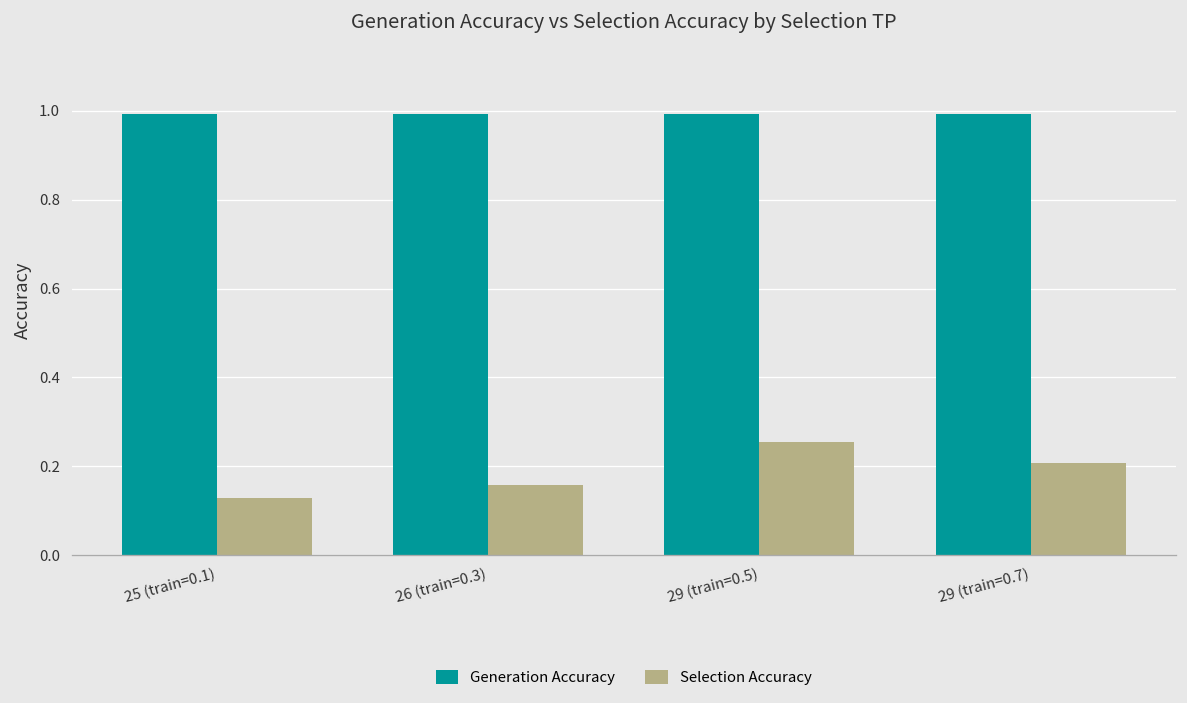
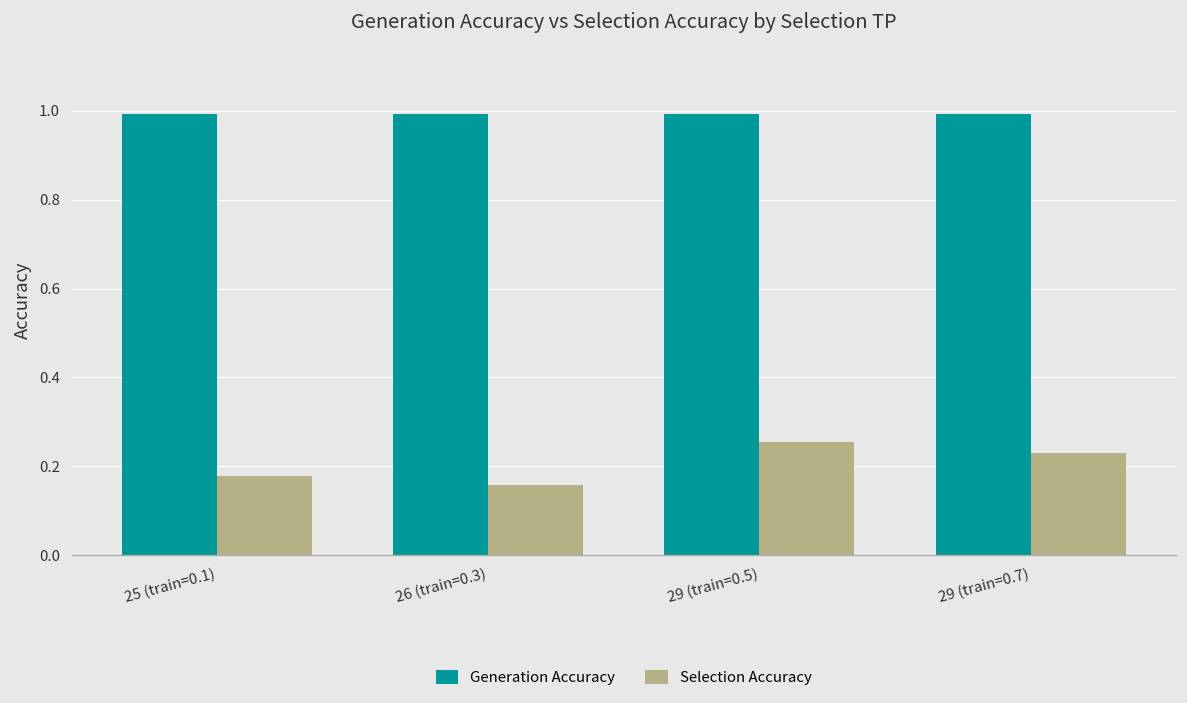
Selection Accuracy, 25 (train=0.1): 0.13 -> 0.18
Selection Accuracy, 29 (train=0.7): 0.21 -> 0.23
